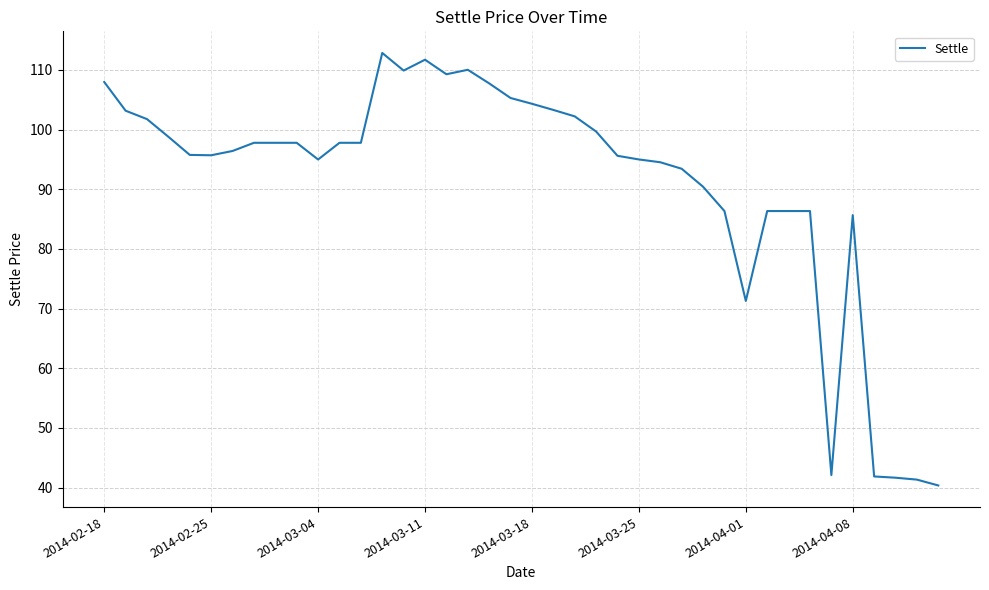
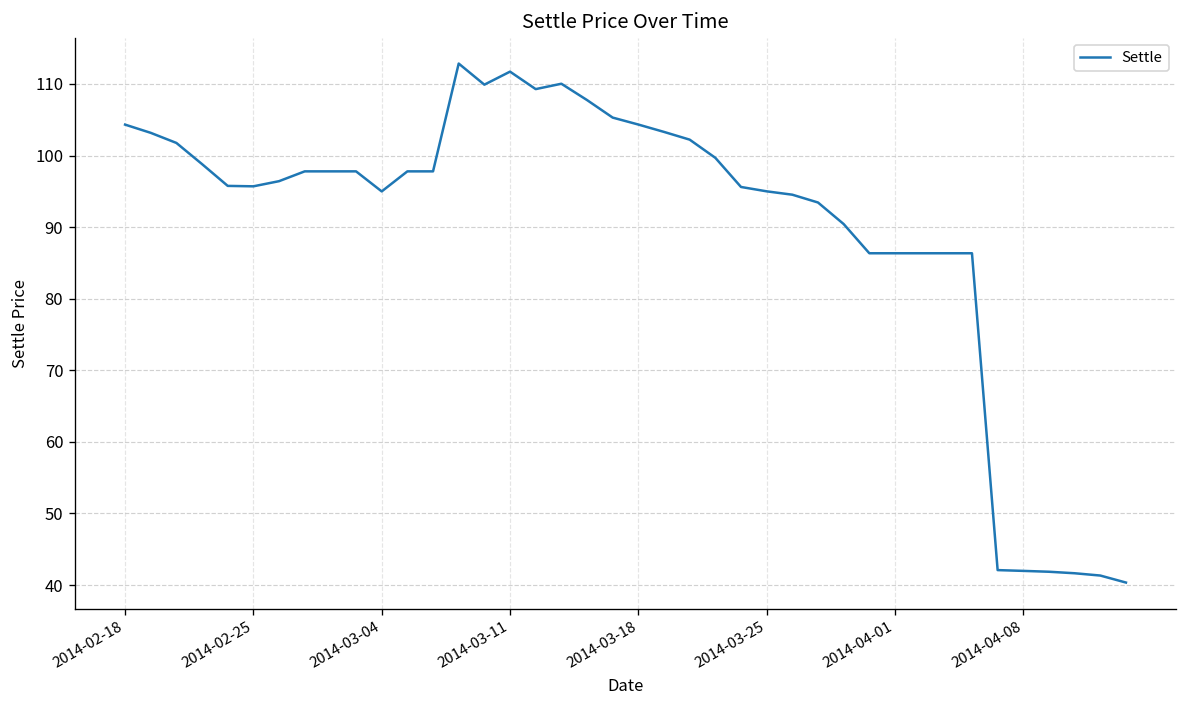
2014-02-18: 108 -> 104
2014-04-01: 71 -> 86
2014-04-08: 86 -> 42
